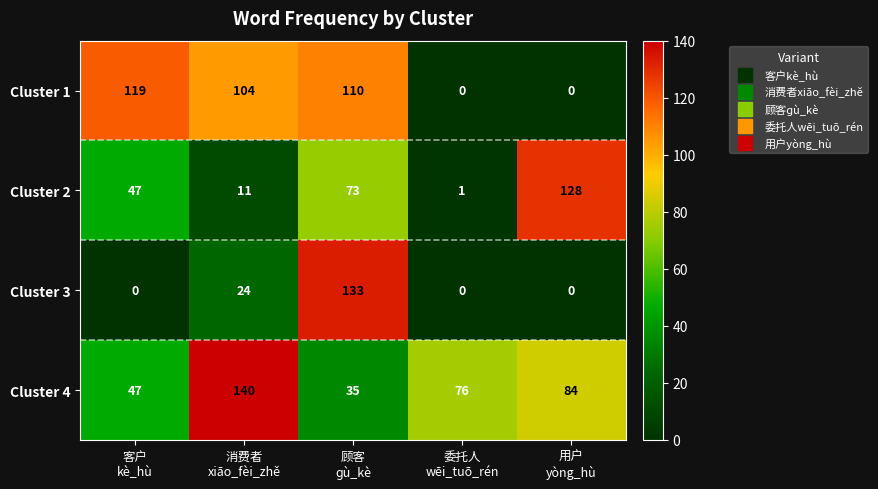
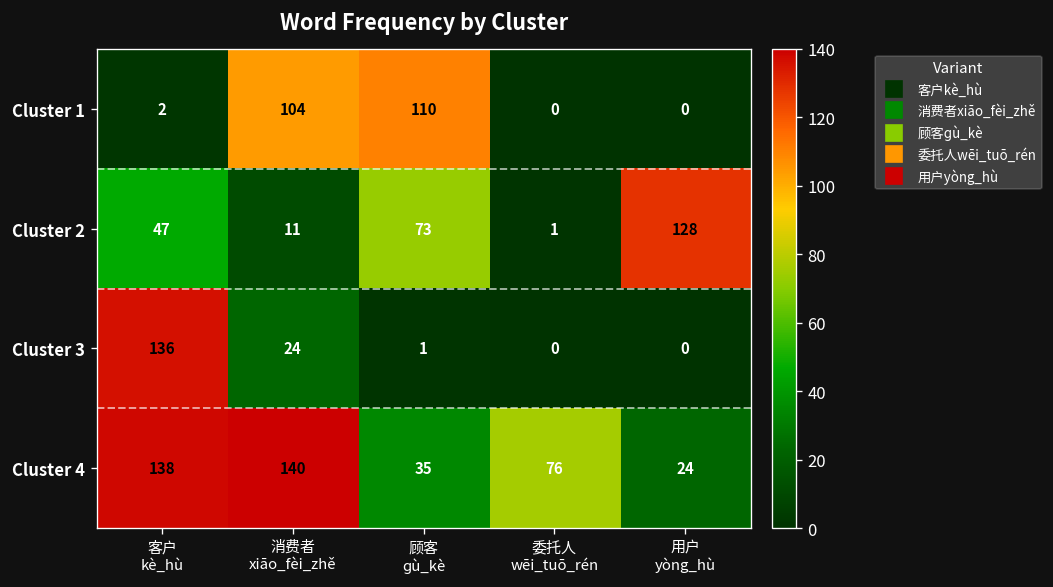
Cluster 1, 客户 kè_hù: 119 -> 2
Cluster 3, 客户 kè_hù: 0 -> 136
Cluster 3, 顾客 ɡù_kè: 133 -> 1
Cluster 4, 客户 kè_hù: 47 -> 138
Cluster 4, 用户 yòng_hù: 84 -> 24
